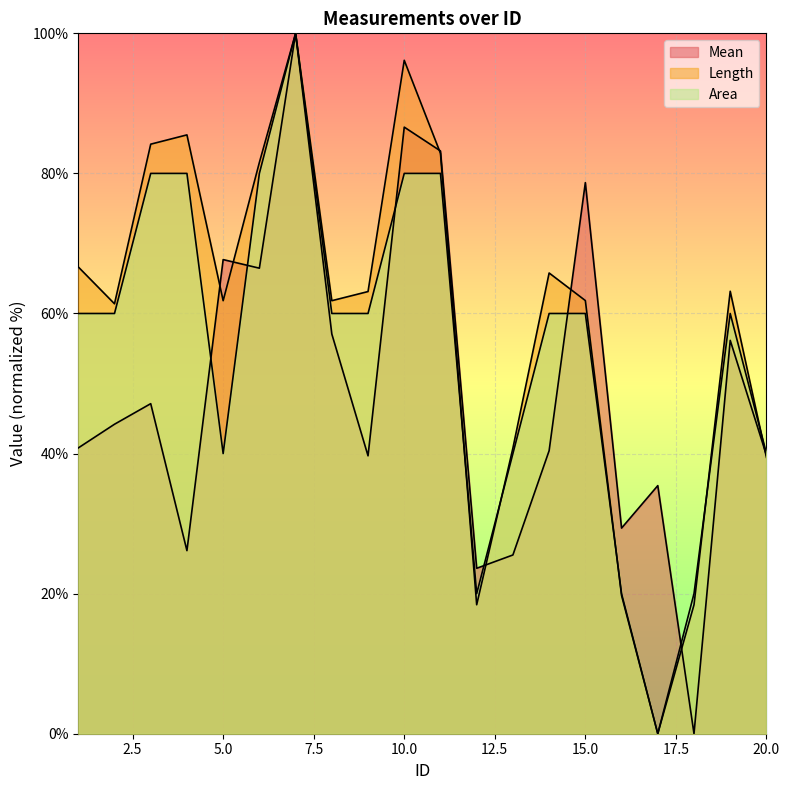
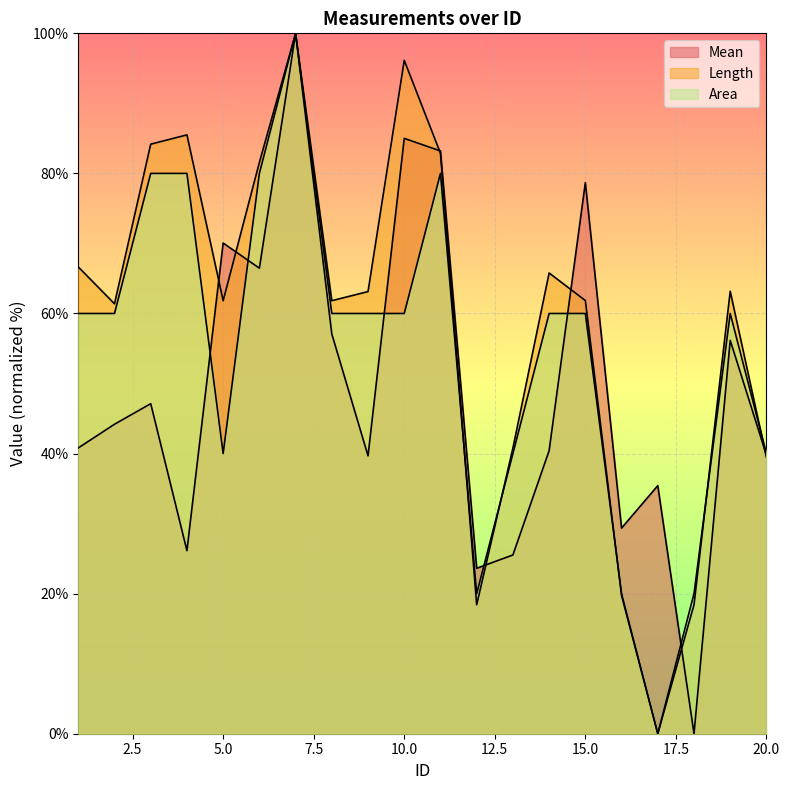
Mean, 5.0: 68% -> 70%
Mean, 10.0: 87% -> 85%
Area, 10.0: 80% -> 60%
